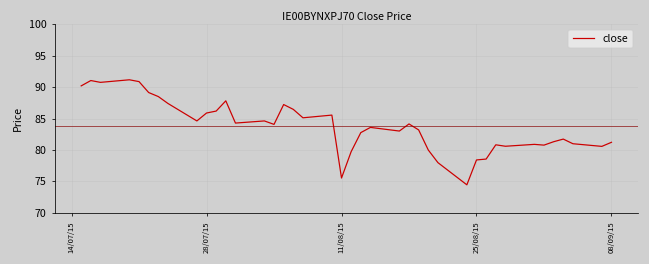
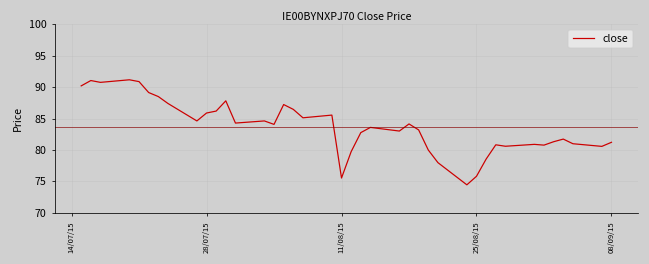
25/08/15: 78 -> 76
